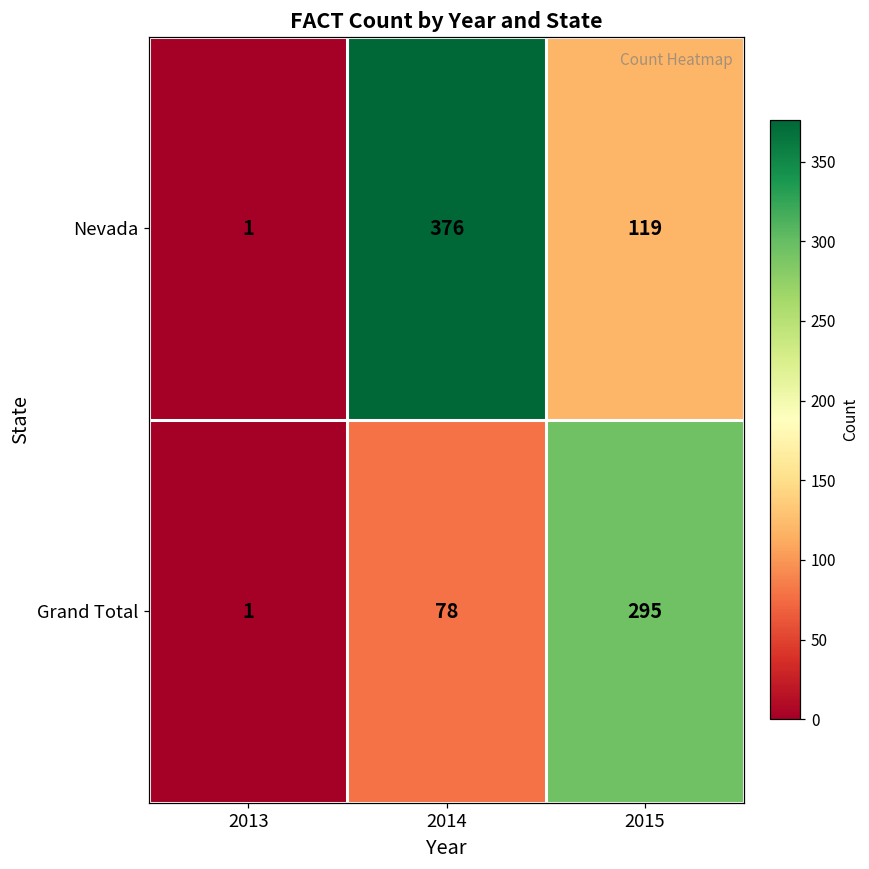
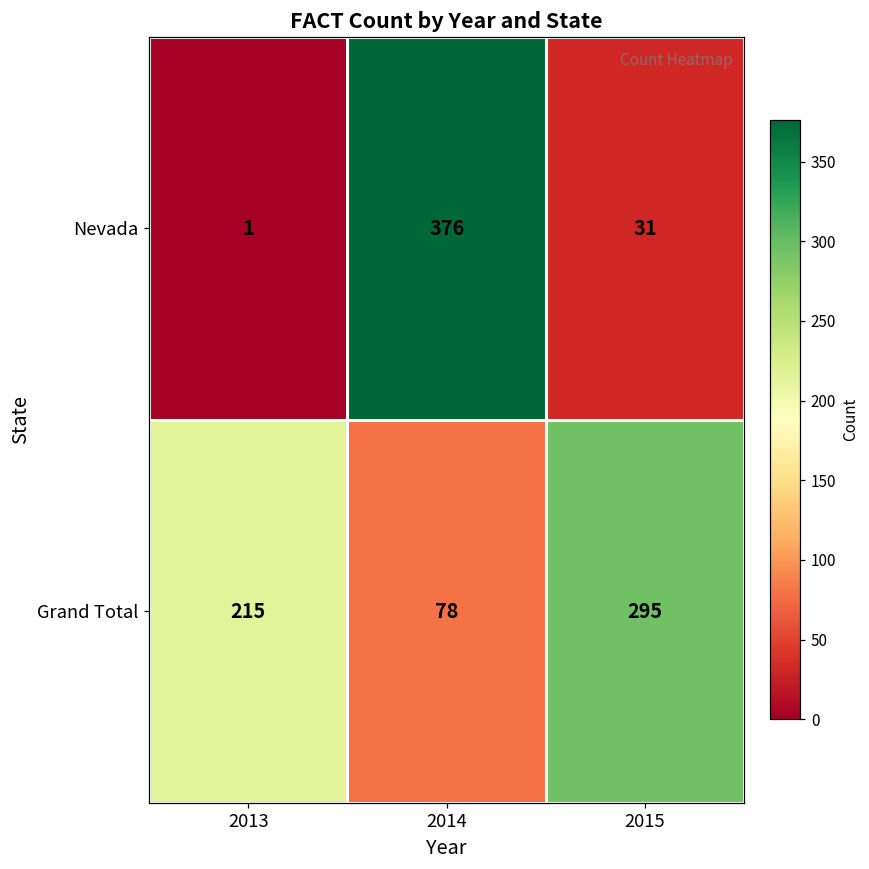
Nevada, 2015: 119 -> 31
Grand Total, 2013: 1 -> 215
